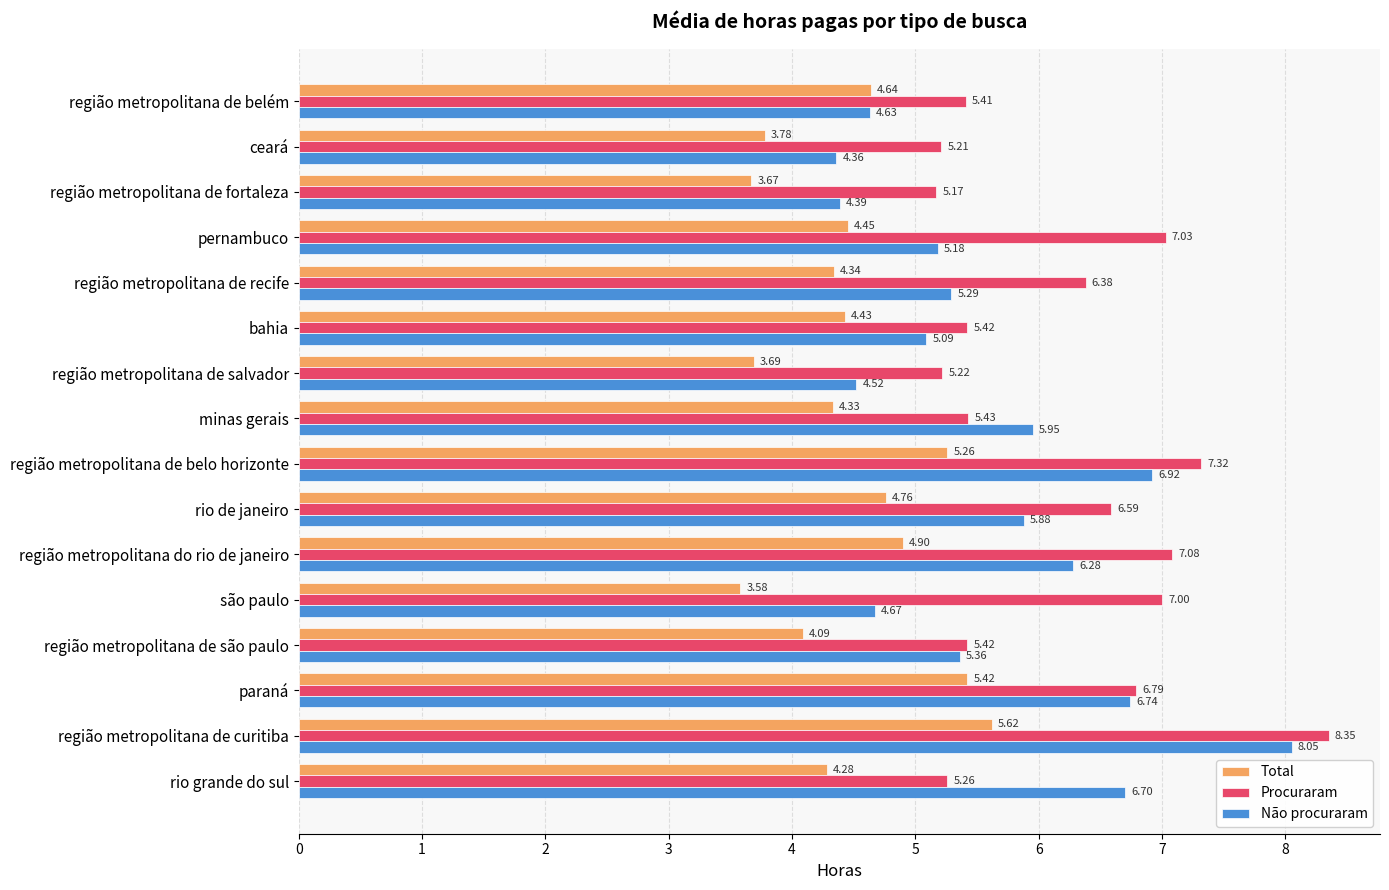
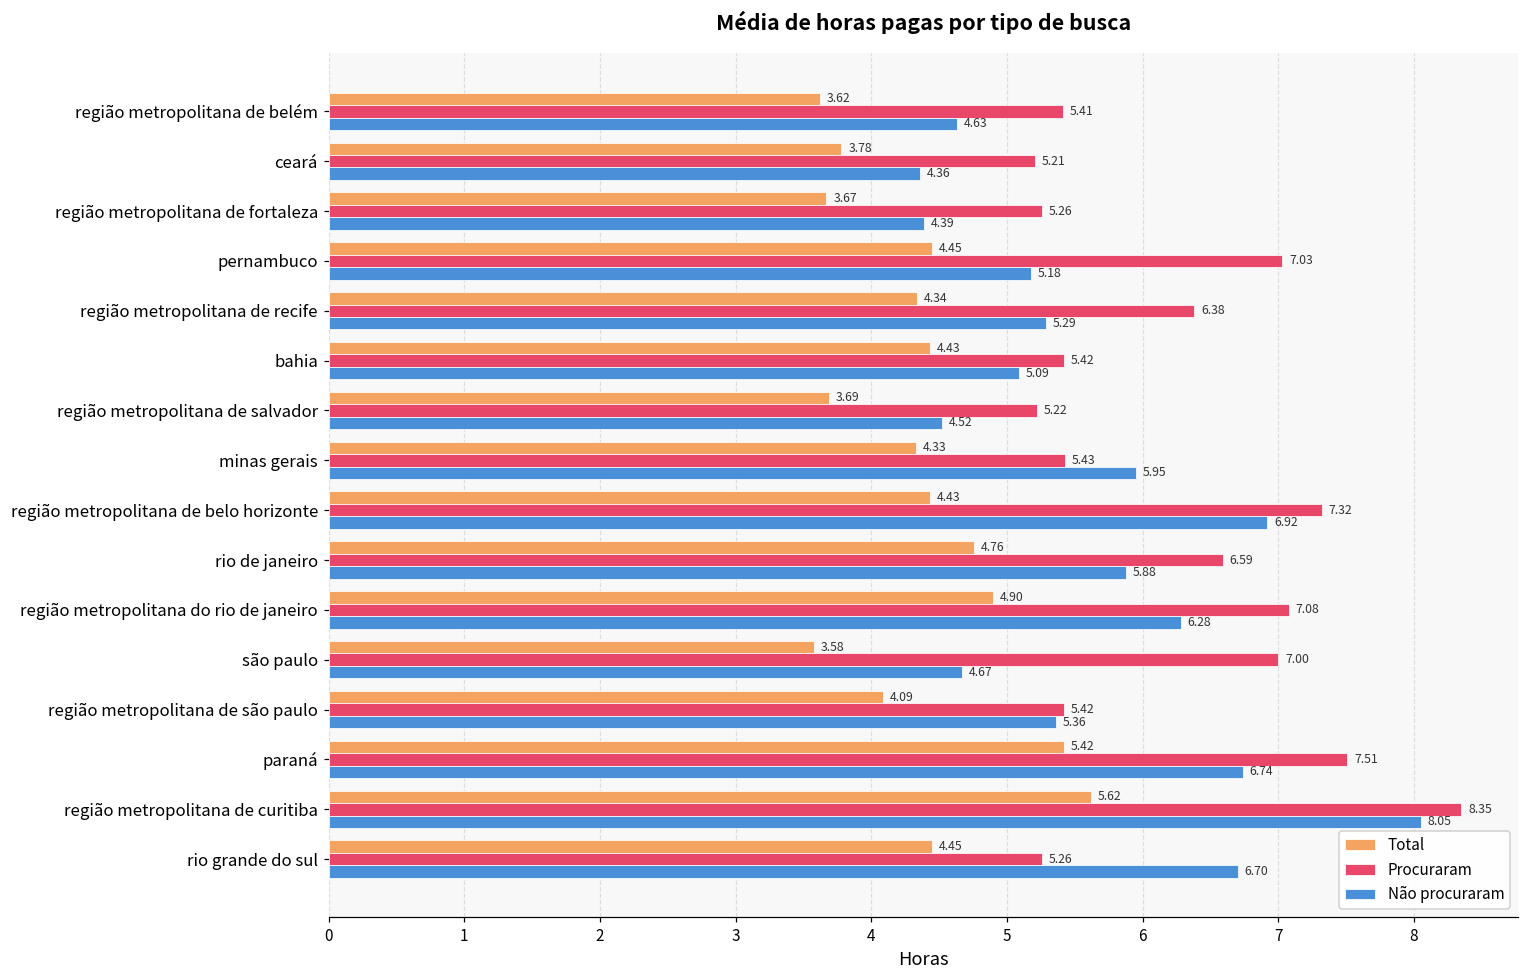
Total, região metropolitana de belém: 4.64 -> 3.62
Procuraram, região metropolitana de fortaleza: 5.17 -> 5.26
Total, região metropolitana de belo horizonte: 5.26 -> 4.43
Procuraram, paraná: 6.79 -> 7.51
Total, rio grande do sul: 4.28 -> 4.45
